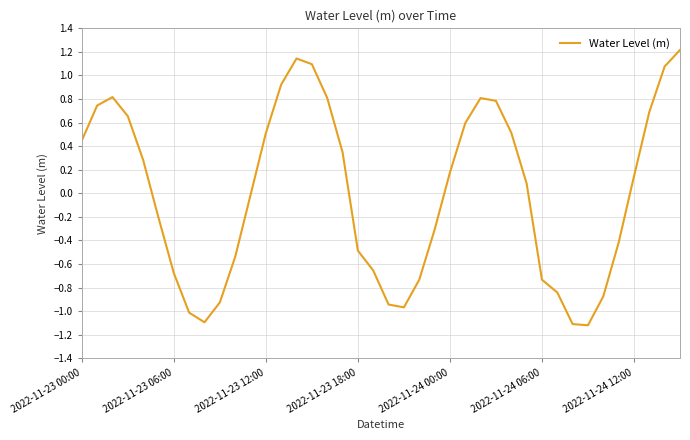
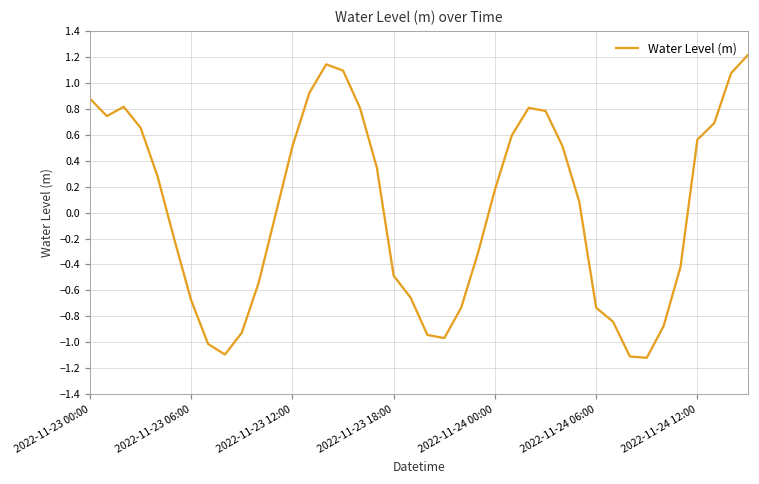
2022-11-23 00:00: 0.45 -> 0.88
2022-11-24 12:00: 0.14 -> 0.56
